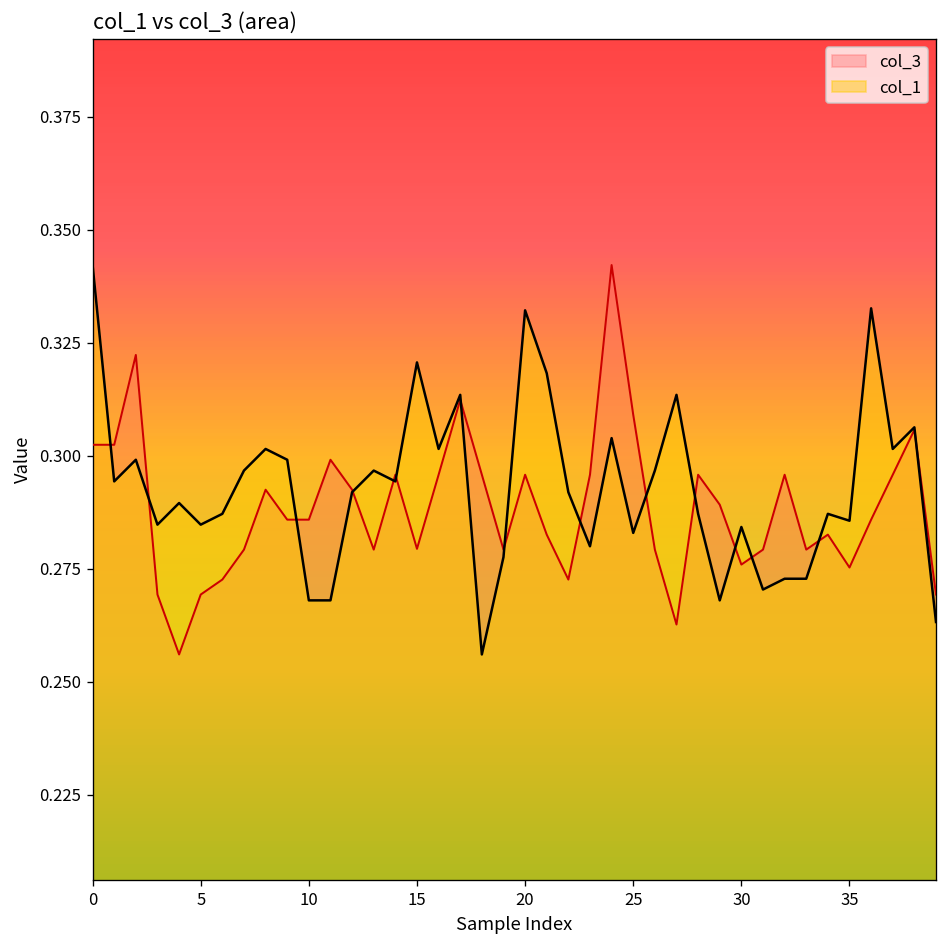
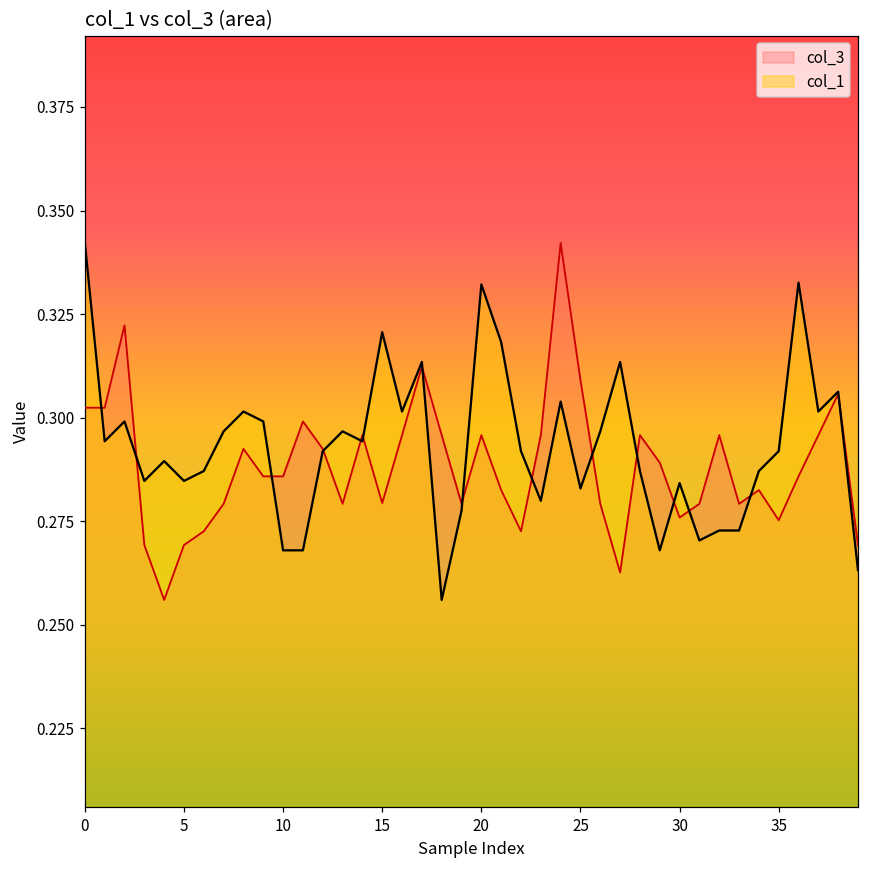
col_1, 35: 0.286 -> 0.292
